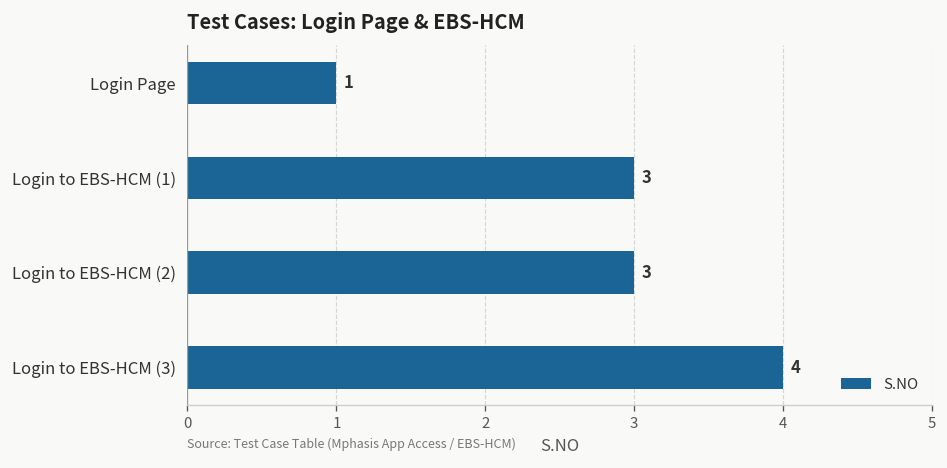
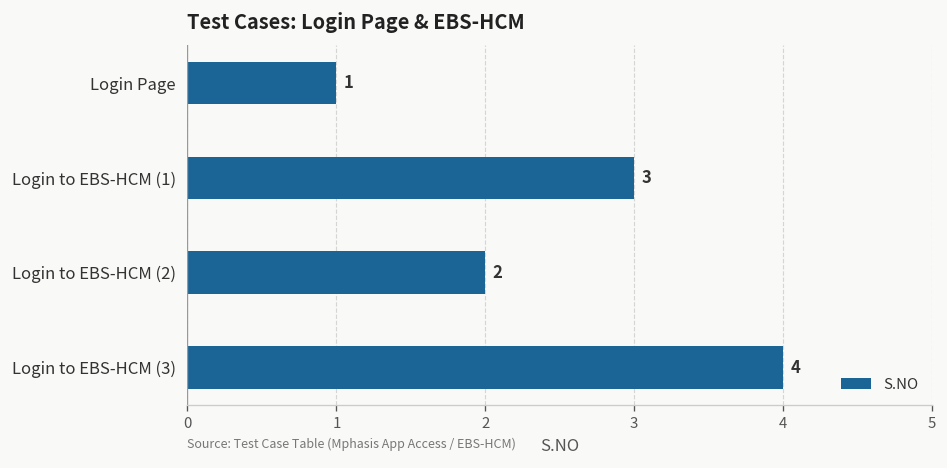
Login to EBS-HCM (2): 3 -> 2
